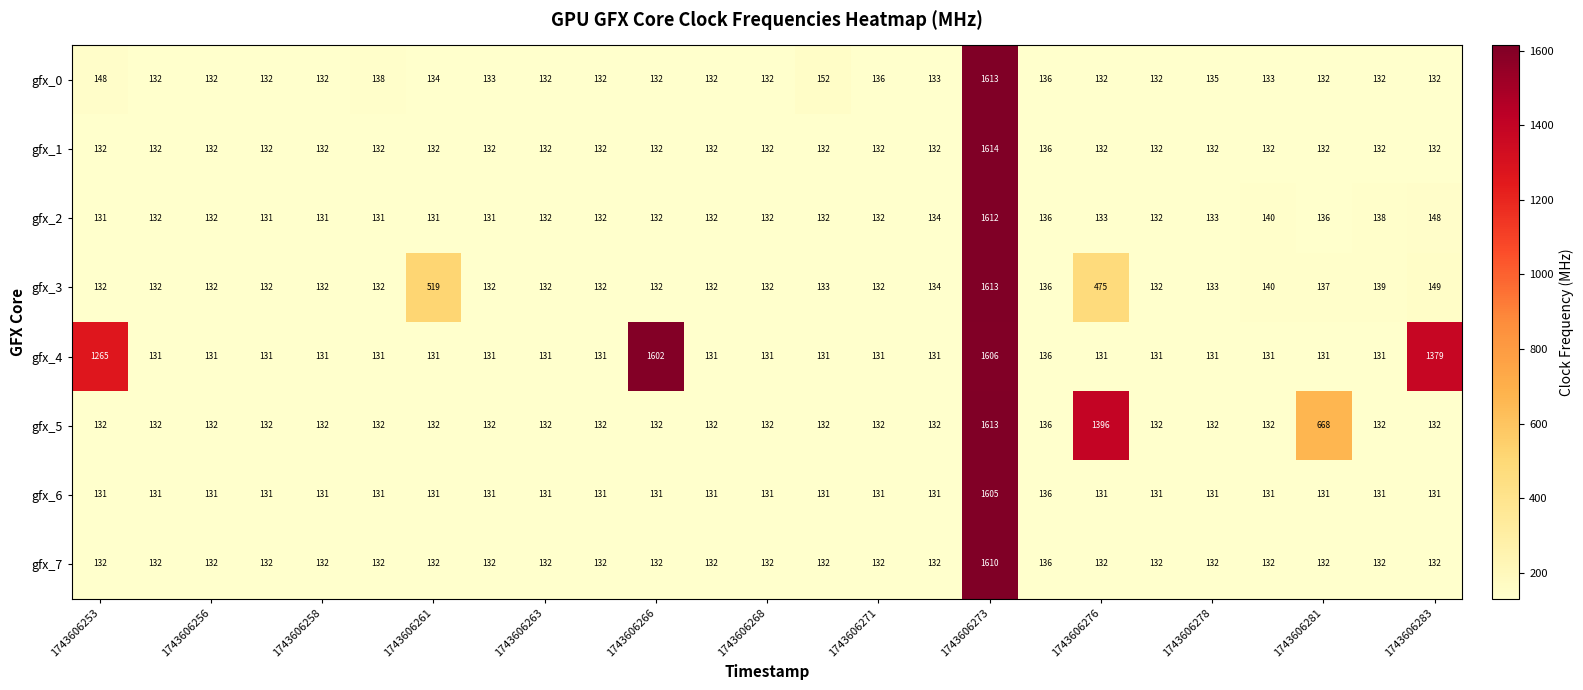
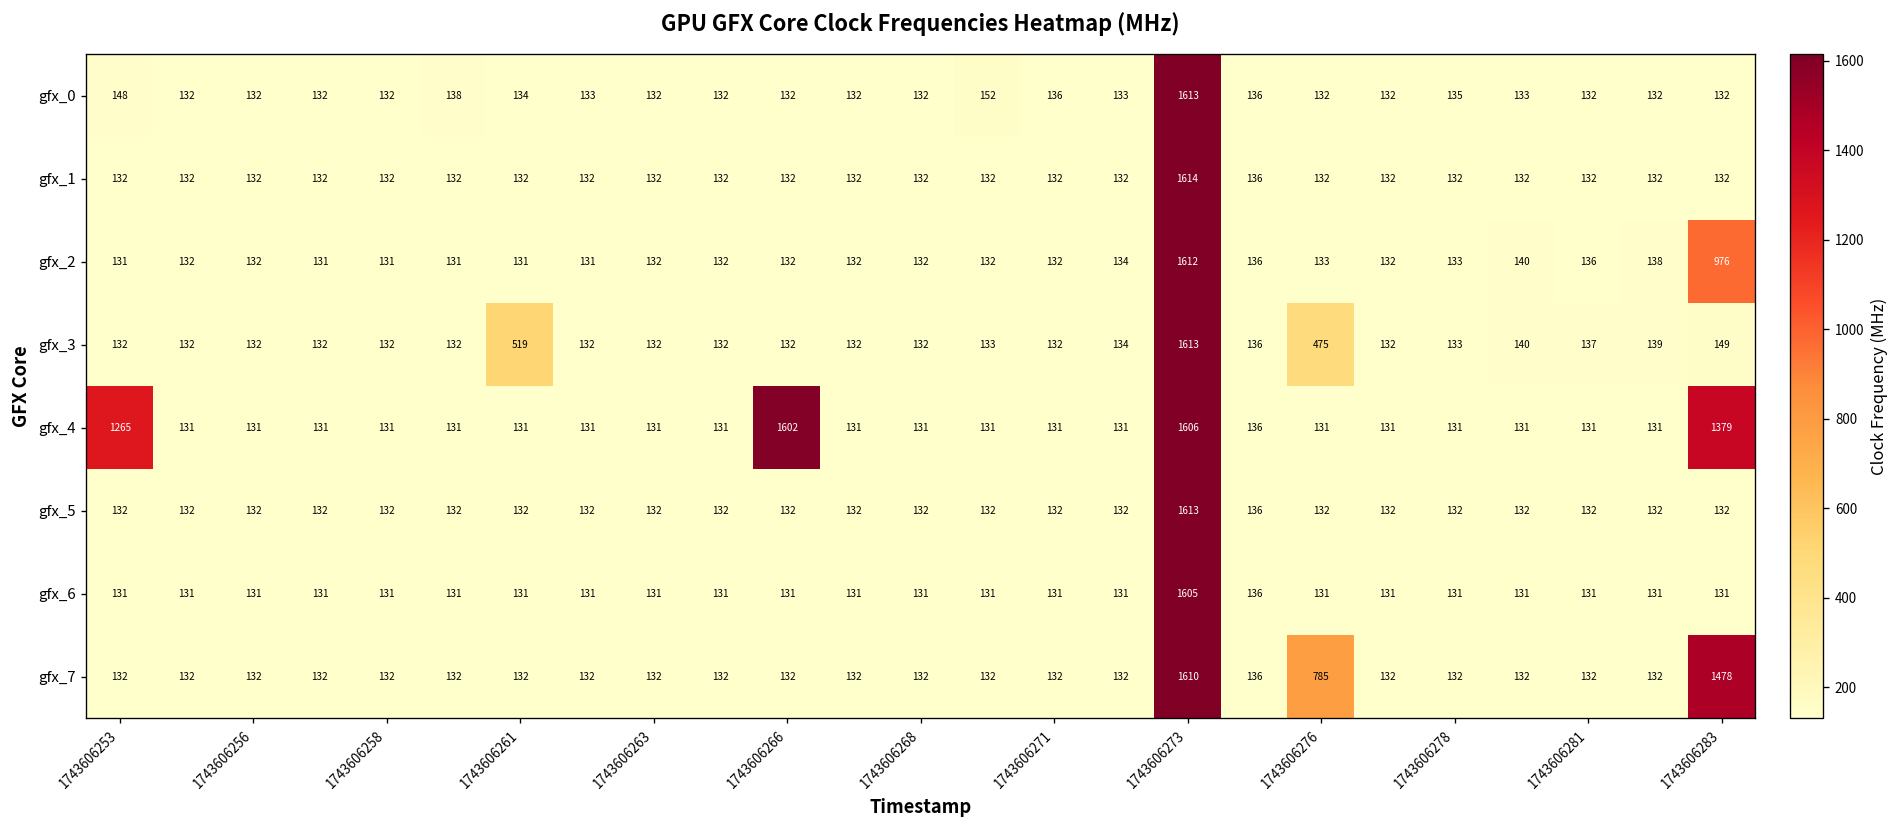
gfx_2, 1743606283: 148 -> 976
gfx_5, 1743606276: 1396 -> 132
gfx_5, 1743606281: 668 -> 132
gfx_7, 1743606276: 132 -> 785
gfx_7, 1743606283: 132 -> 1478
